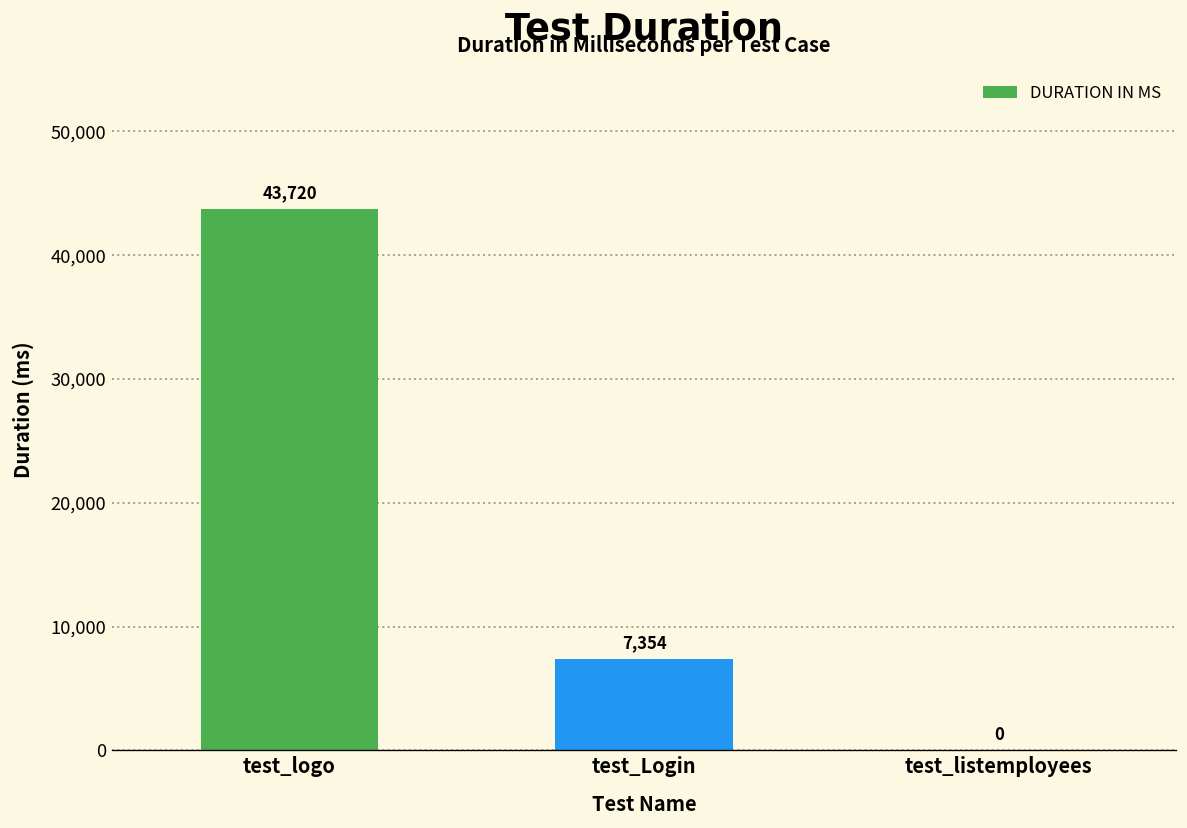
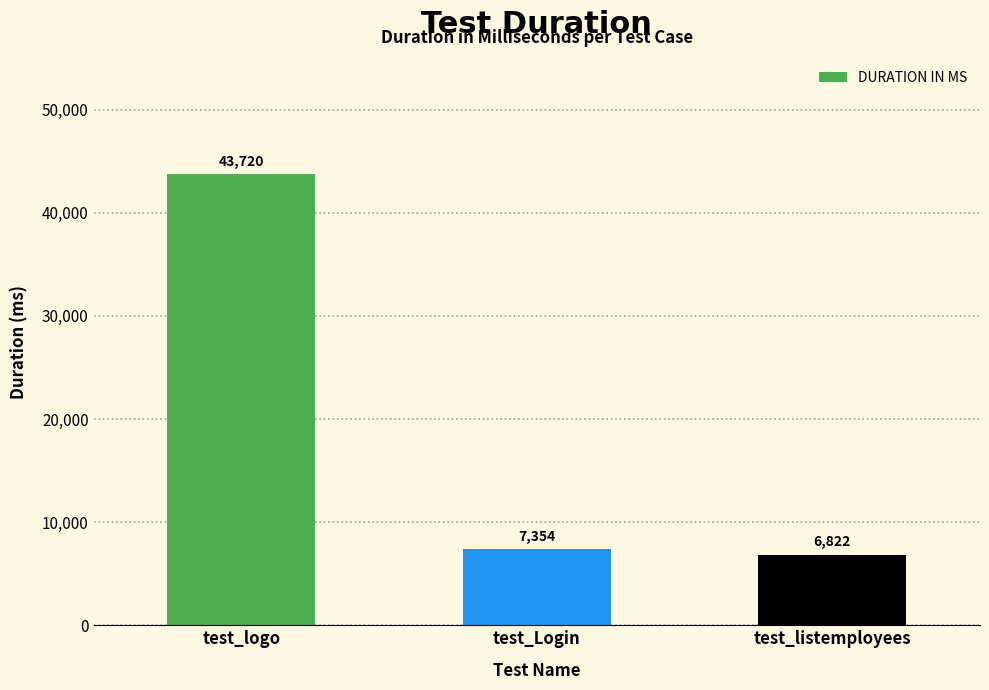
test_listemployees: 0 -> 6,822
